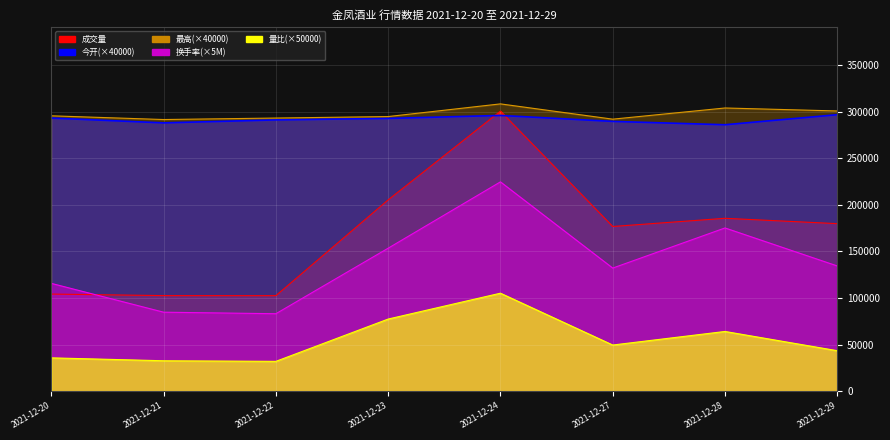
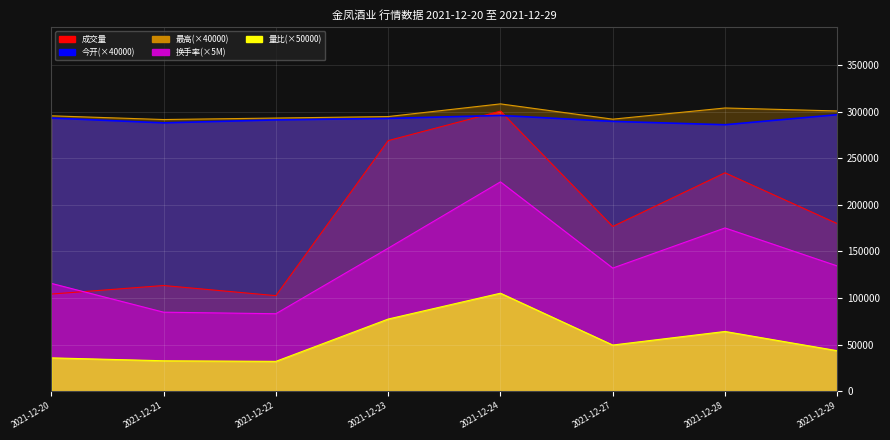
成交量, 2021-12-21: 100000 -> 110000
成交量, 2021-12-23: 210000 -> 270000
成交量, 2021-12-28: 190000 -> 230000
